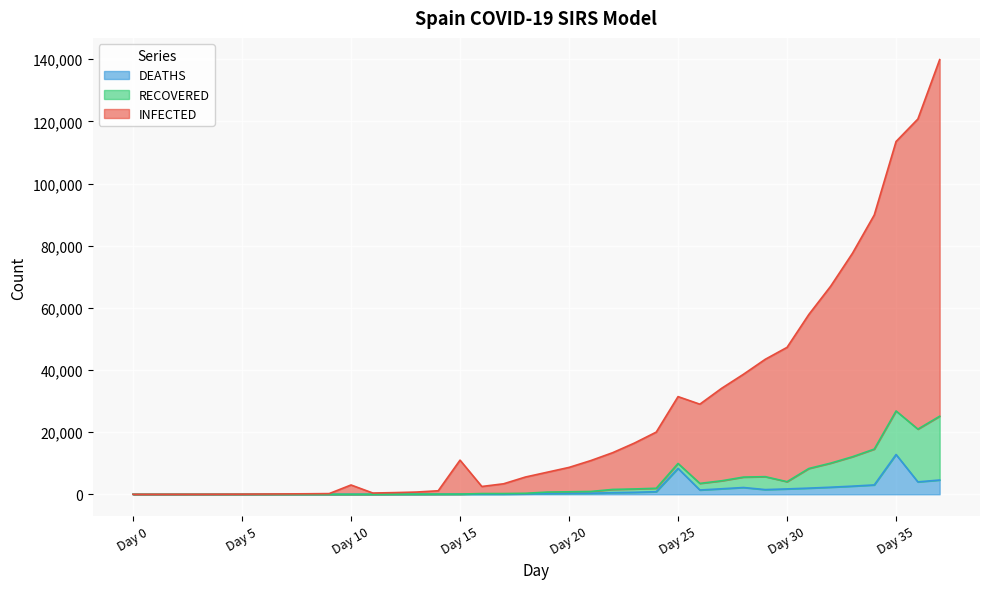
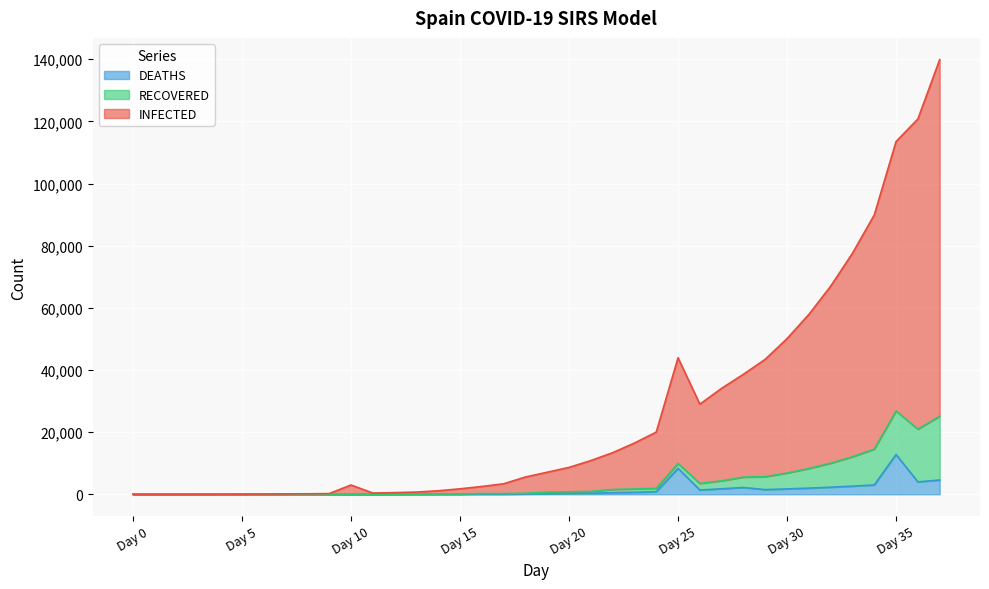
INFECTED, Day 15: 11,000 -> 2,000
INFECTED, Day 25: 22,000 -> 34,000
RECOVERED, Day 30: 2,000 -> 5,000
